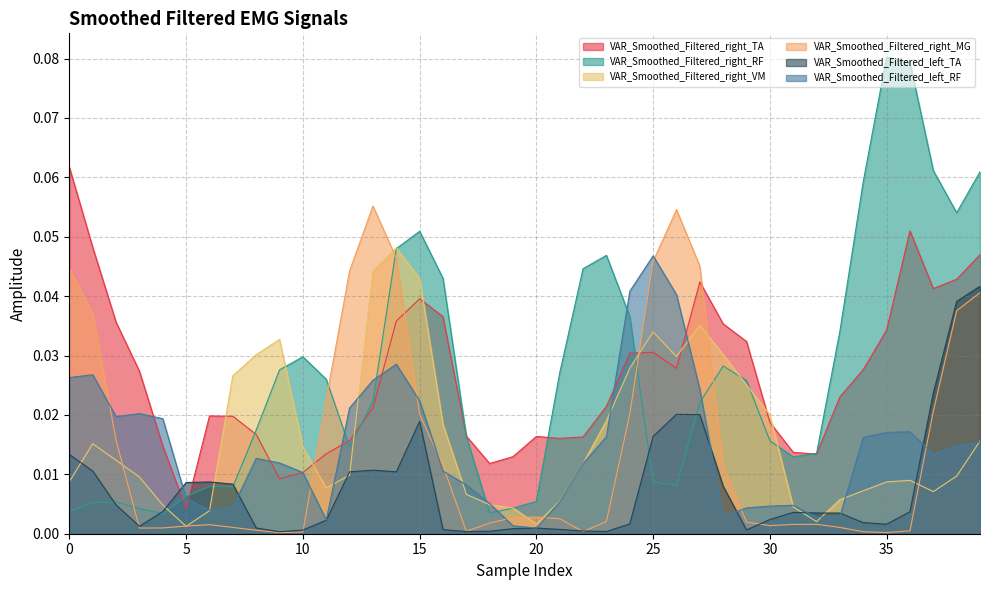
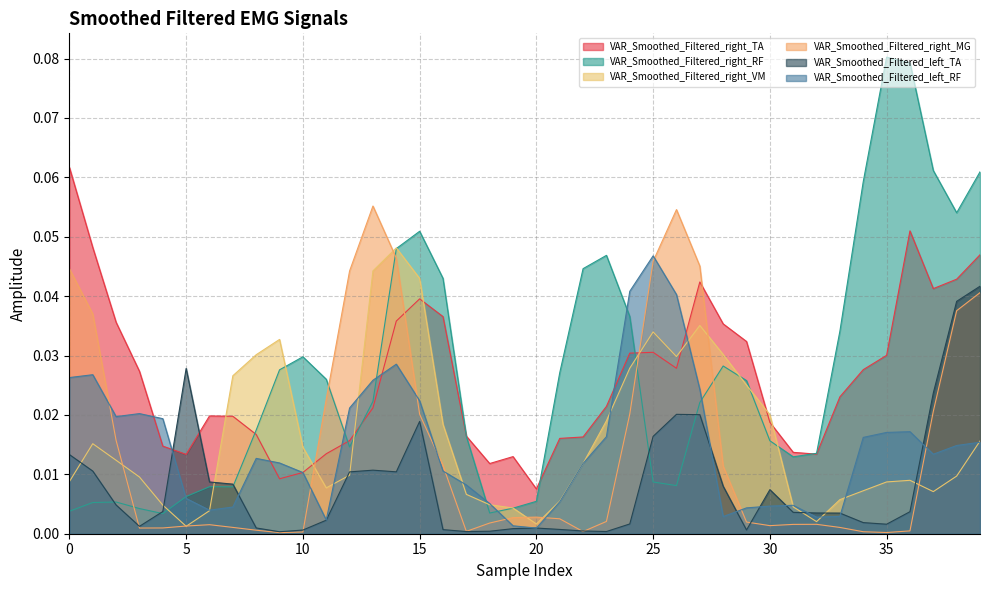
VAR_Smoothed_Filtered_right_TA, 5: 0.004 -> 0.013
VAR_Smoothed_Filtered_left_TA, 5: 0.009 -> 0.028
VAR_Smoothed_Filtered_right_TA, 20: 0.016 -> 0.008
VAR_Smoothed_Filtered_left_TA, 30: 0.002 -> 0.007
VAR_Smoothed_Filtered_right_TA, 35: 0.034 -> 0.030
